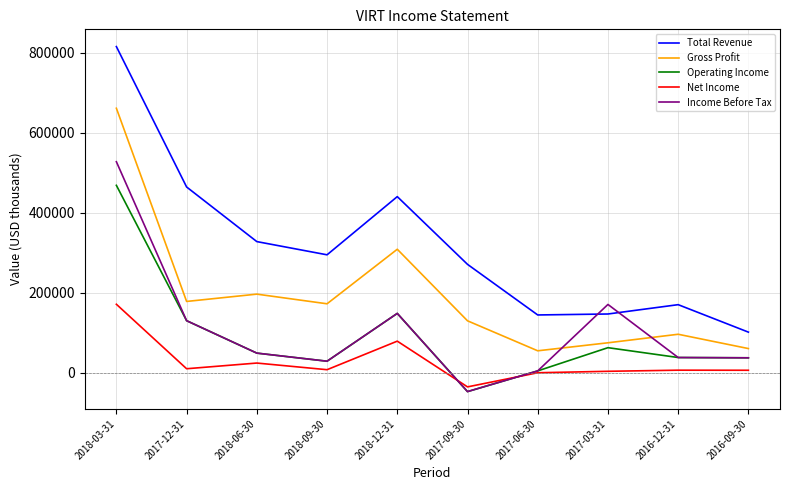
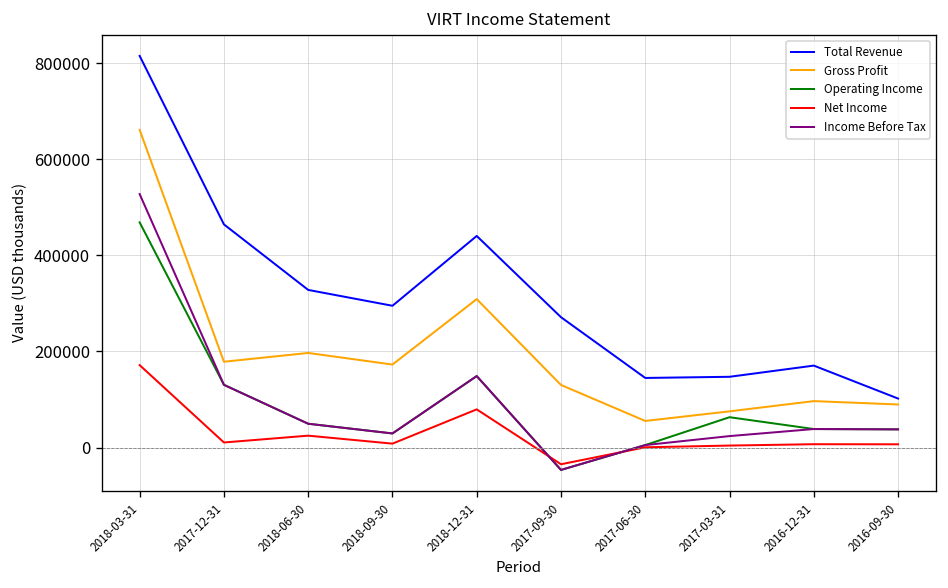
Income Before Tax, 2017-03-31: 170000 -> 20000
Gross Profit, 2016-09-30: 60000 -> 90000
